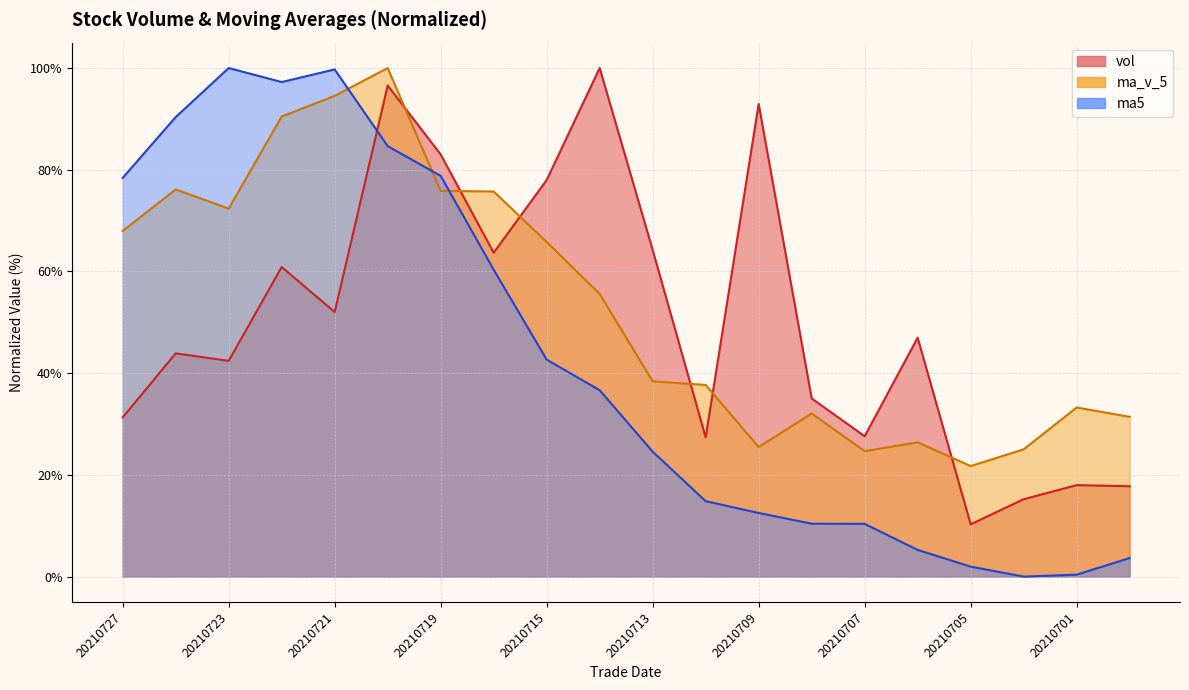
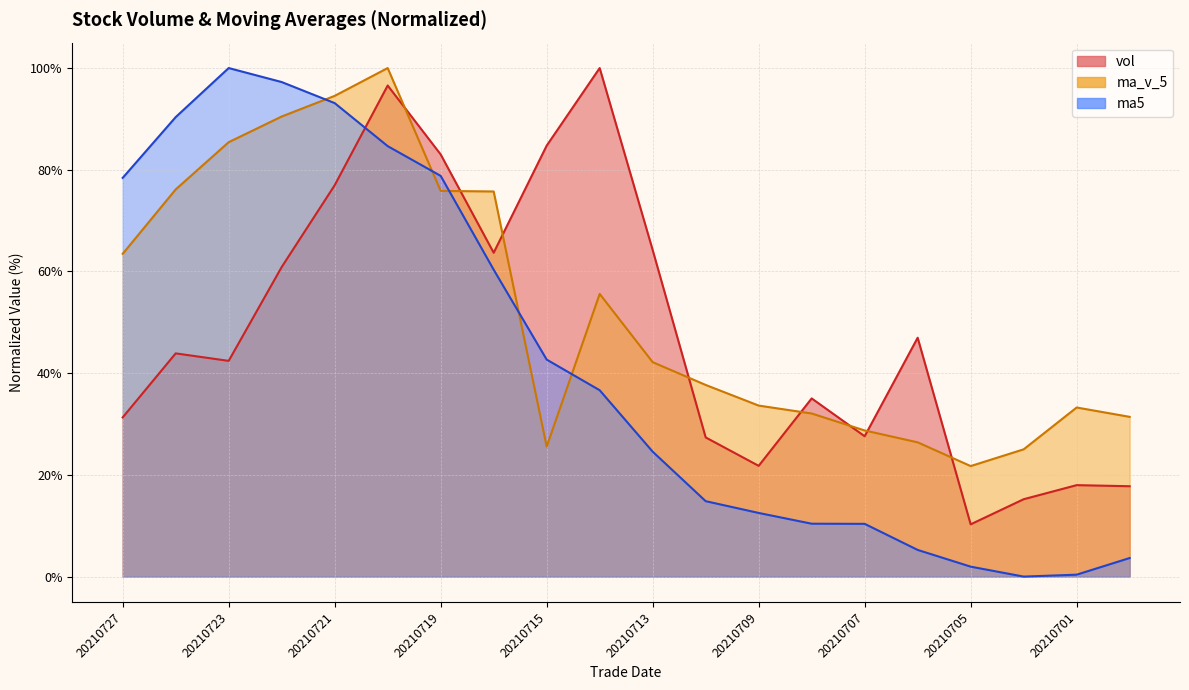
ma_v_5, 20210727: 68% -> 63%
ma_v_5, 20210723: 72% -> 85%
vol, 20210721: 52% -> 77%
ma5, 20210721: 100% -> 93%
vol, 20210715: 78% -> 85%
ma_v_5, 20210715: 66% -> 26%
ma_v_5, 20210713: 38% -> 42%
vol, 20210709: 93% -> 22%
ma_v_5, 20210709: 25% -> 34%
ma_v_5, 20210707: 25% -> 29%
